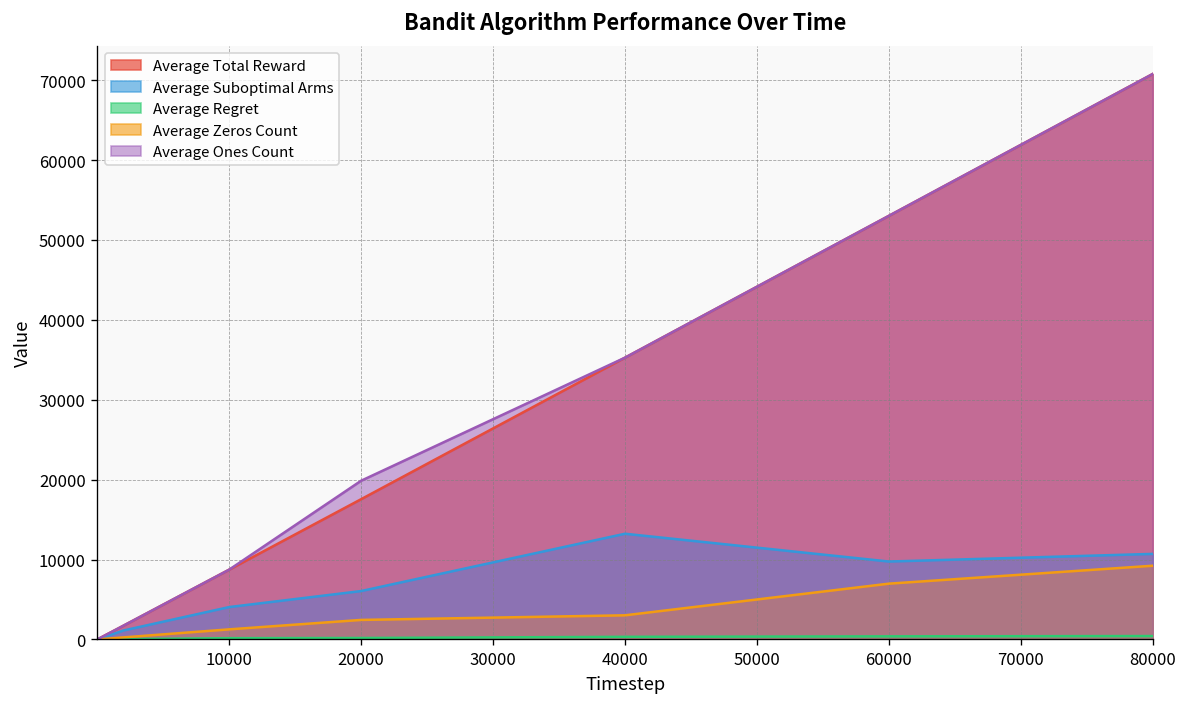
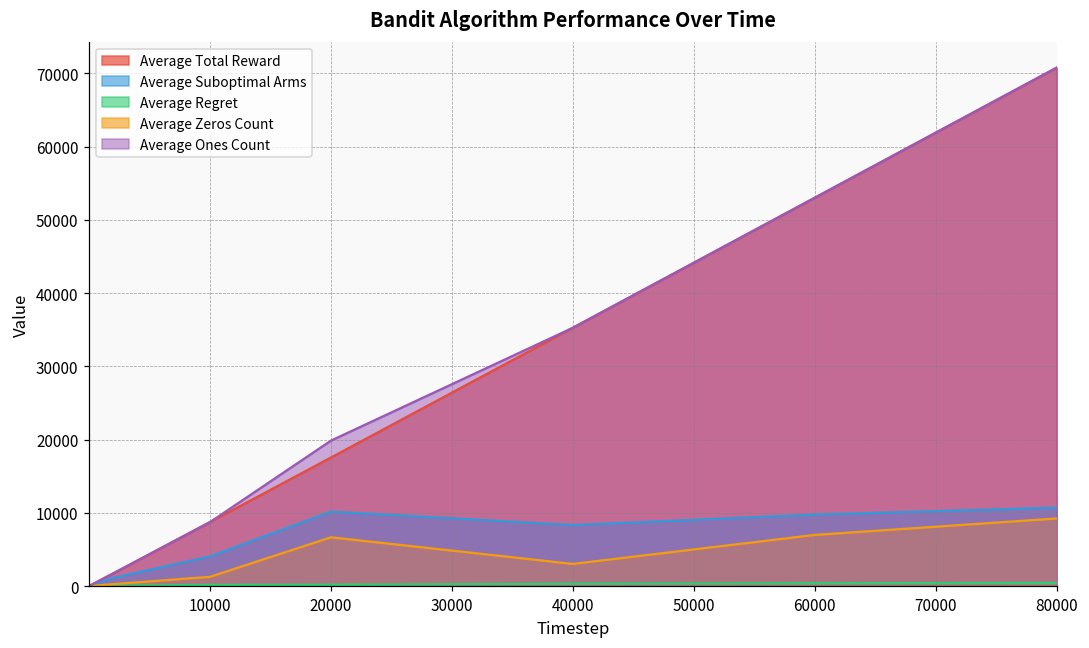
Average Suboptimal Arms, 20000: 6000 -> 10000
Average Zeros Count, 20000: 2000 -> 7000
Average Suboptimal Arms, 40000: 13000 -> 8000
